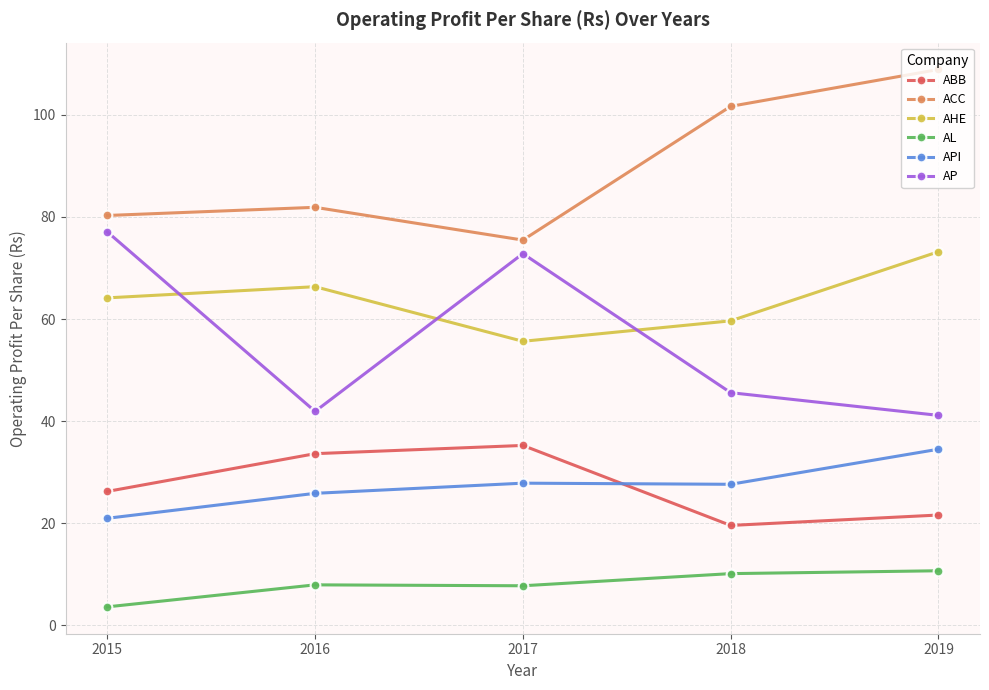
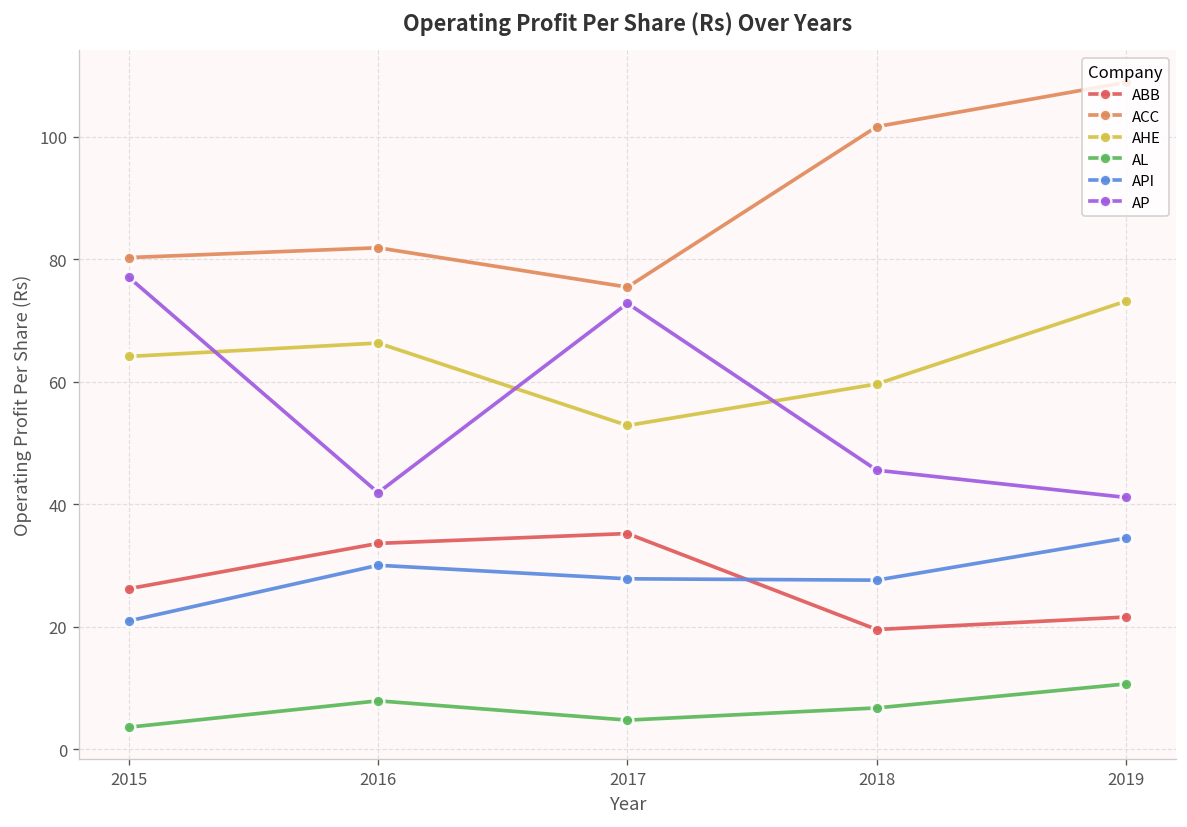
API, 2016: 26 -> 30
AHE, 2017: 56 -> 53
AL, 2017: 8 -> 5
AL, 2018: 10 -> 7
